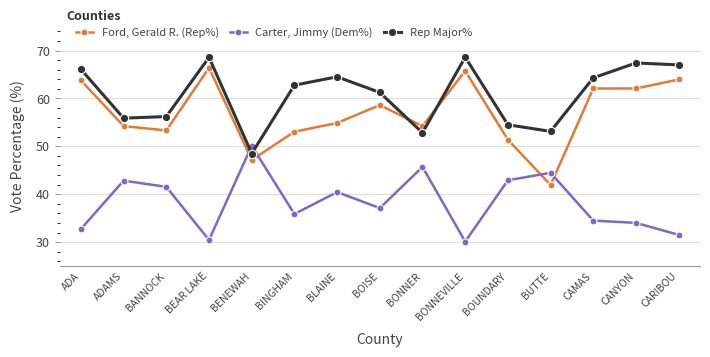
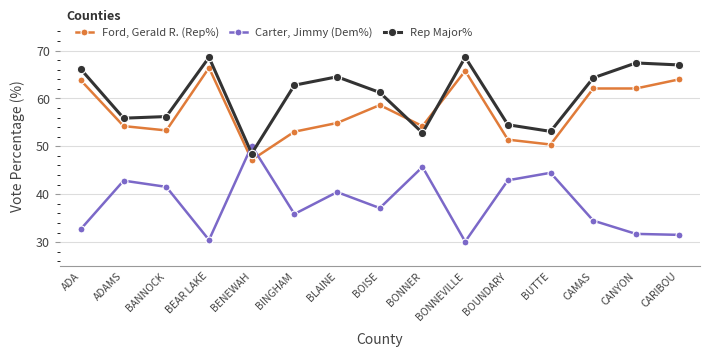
Ford, Gerald R. (Rep%), BUTTE: 42 -> 50
Carter, Jimmy (Dem%), CANYON: 34 -> 32
